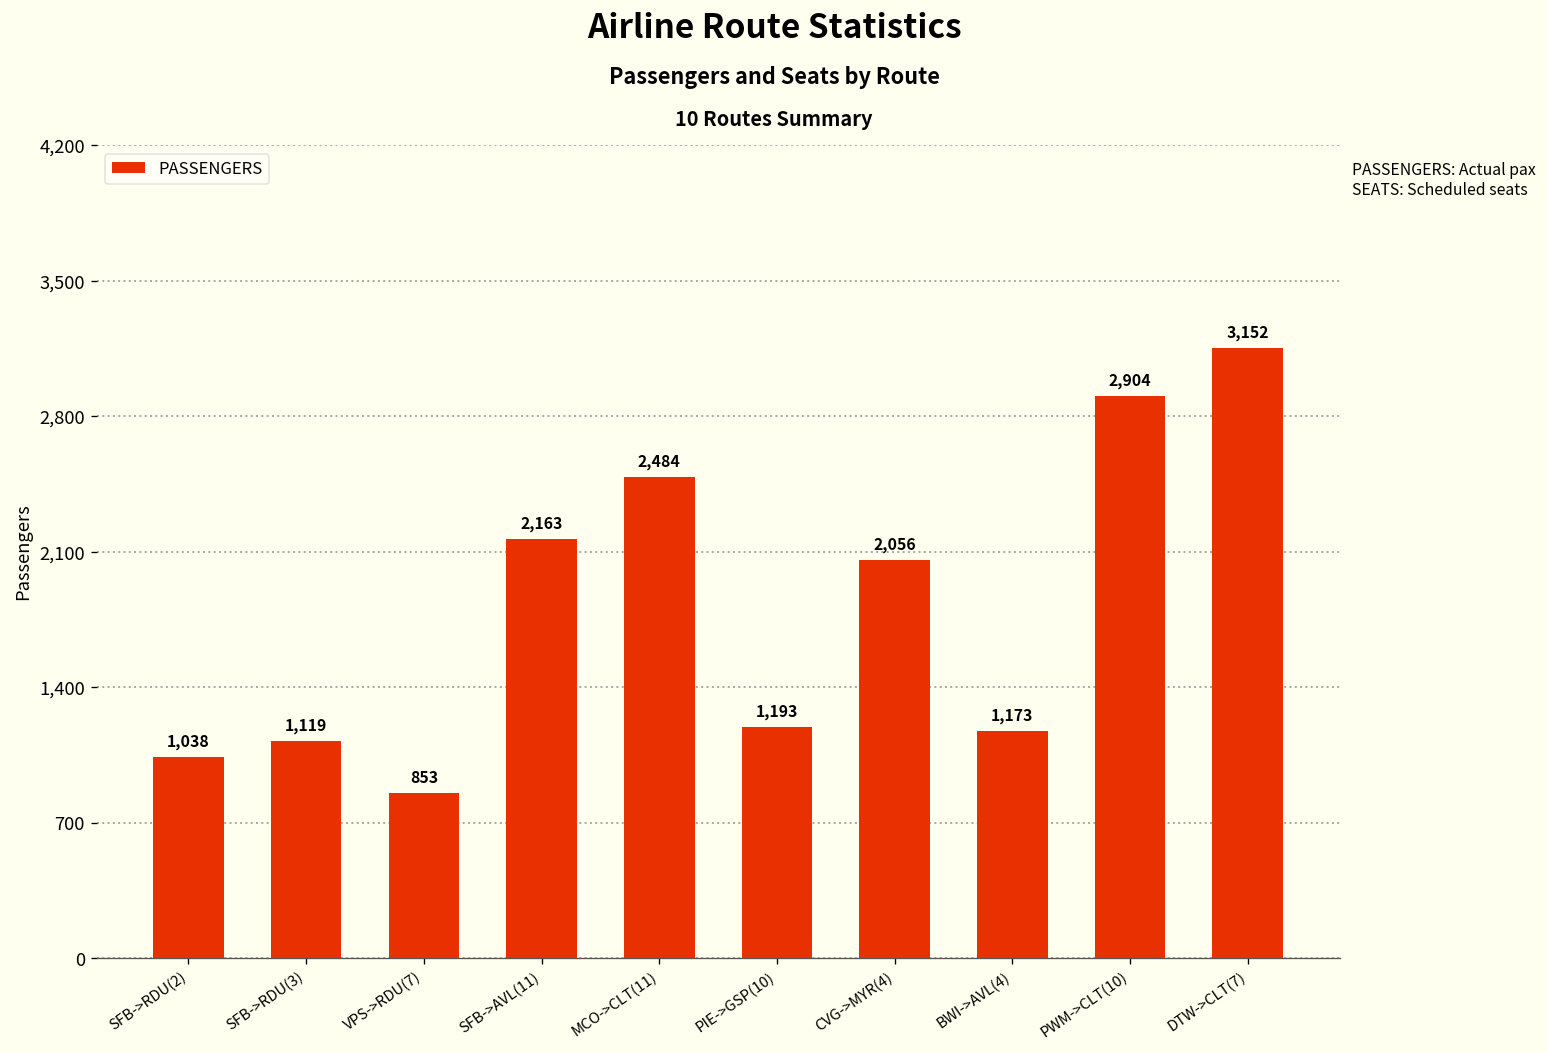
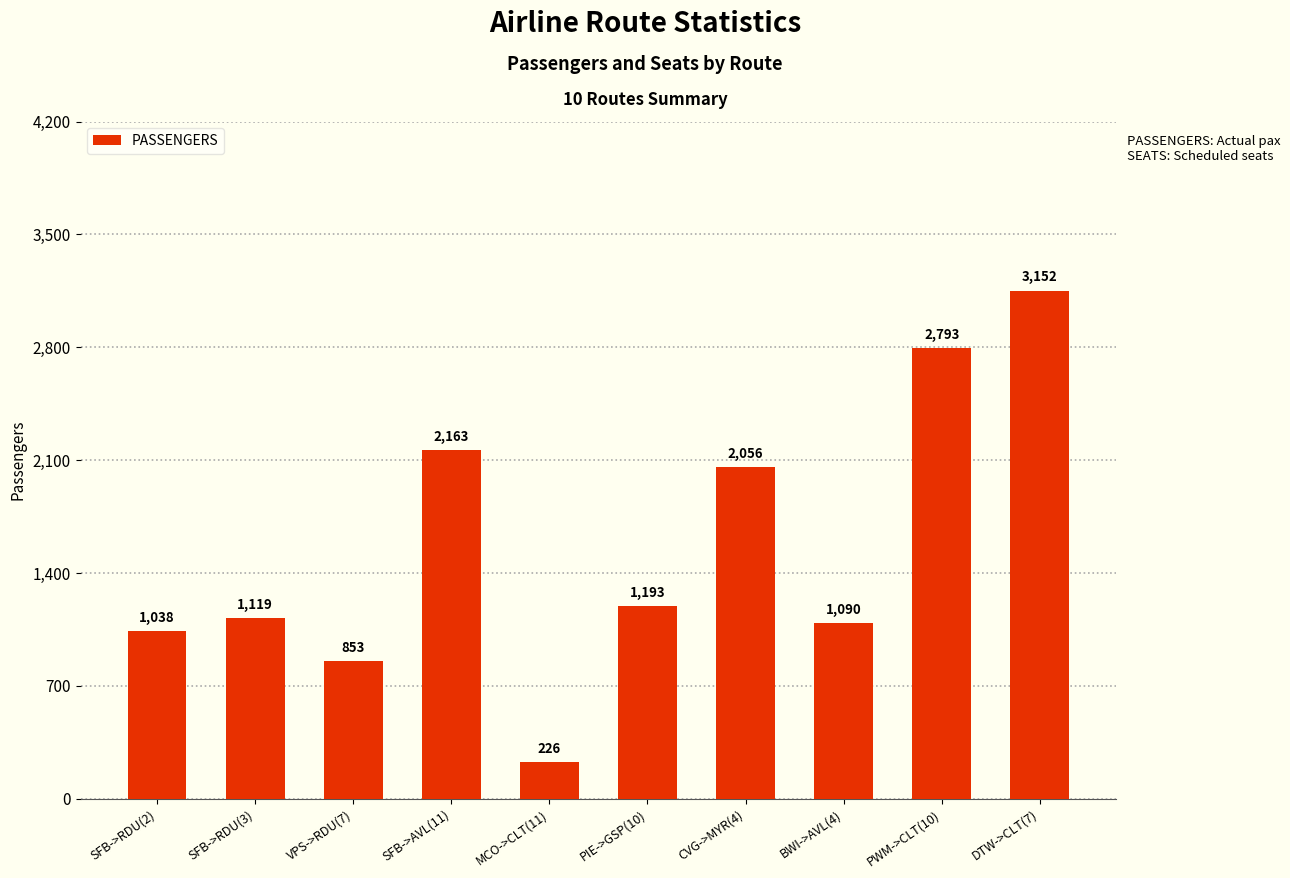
MCO->CLT(11): 2,484 -> 226
BWI->AVL(4): 1,173 -> 1,090
PWM->CLT(10): 2,904 -> 2,793
